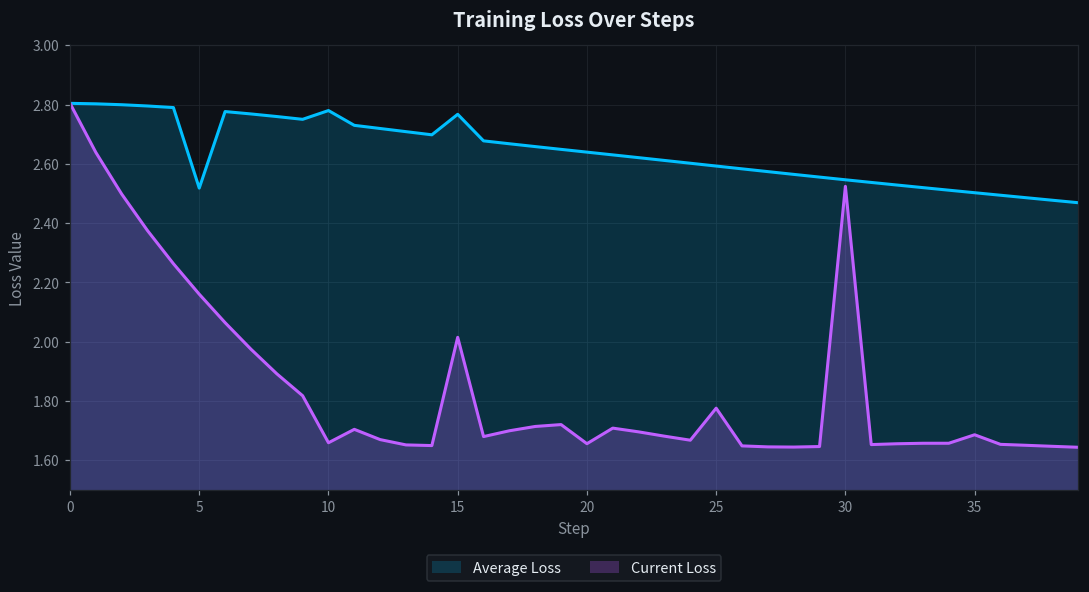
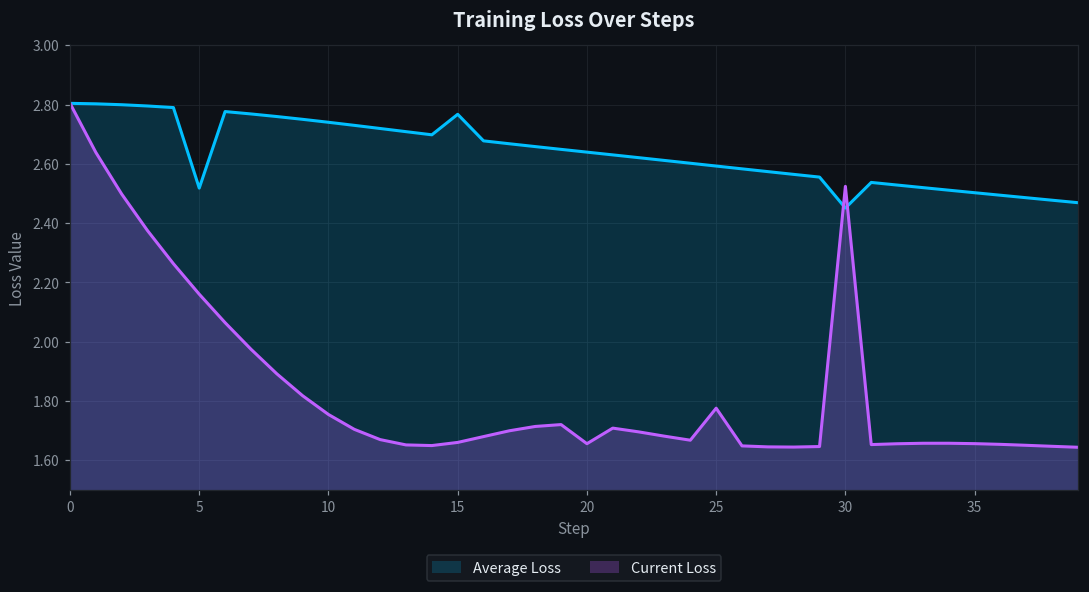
Average Loss, 10: 2.78 -> 2.74
Current Loss, 10: 1.66 -> 1.75
Current Loss, 15: 2.01 -> 1.66
Average Loss, 30: 2.55 -> 2.45
Current Loss, 35: 1.69 -> 1.66
